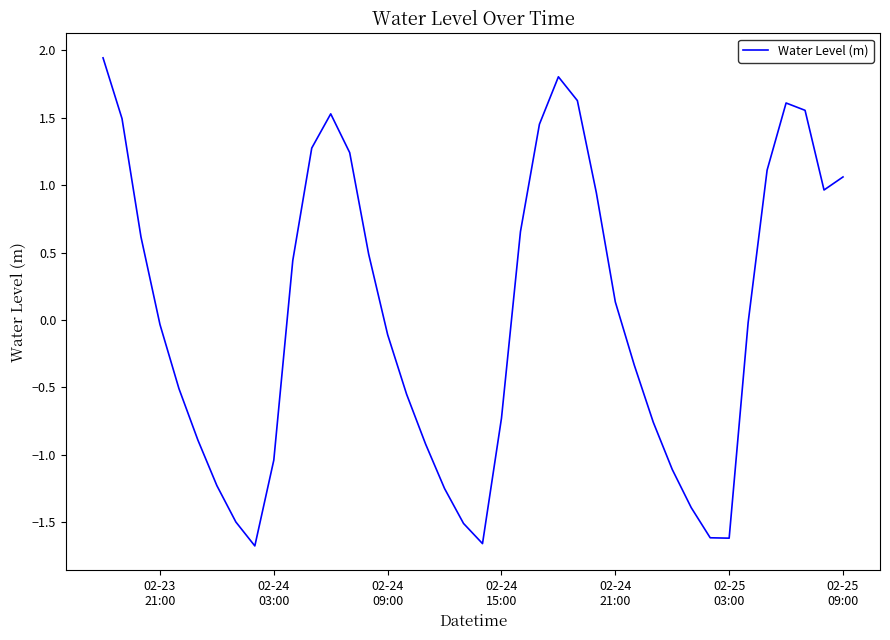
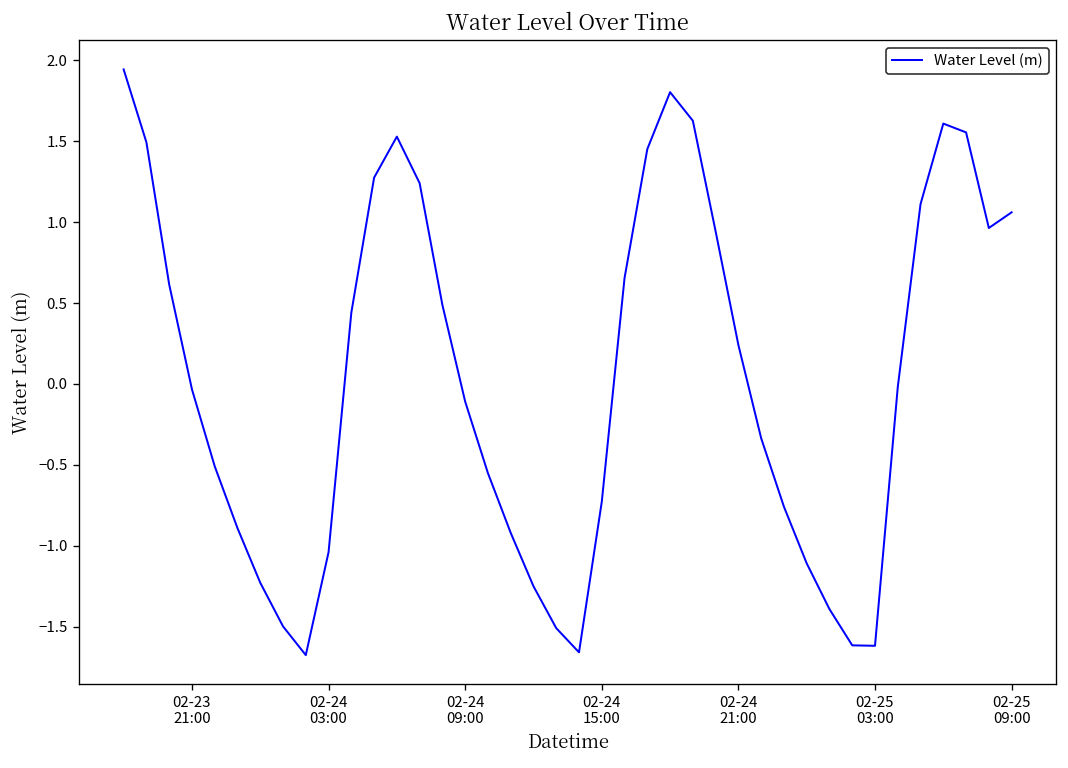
02-24 21:00: 0.13 -> 0.24
